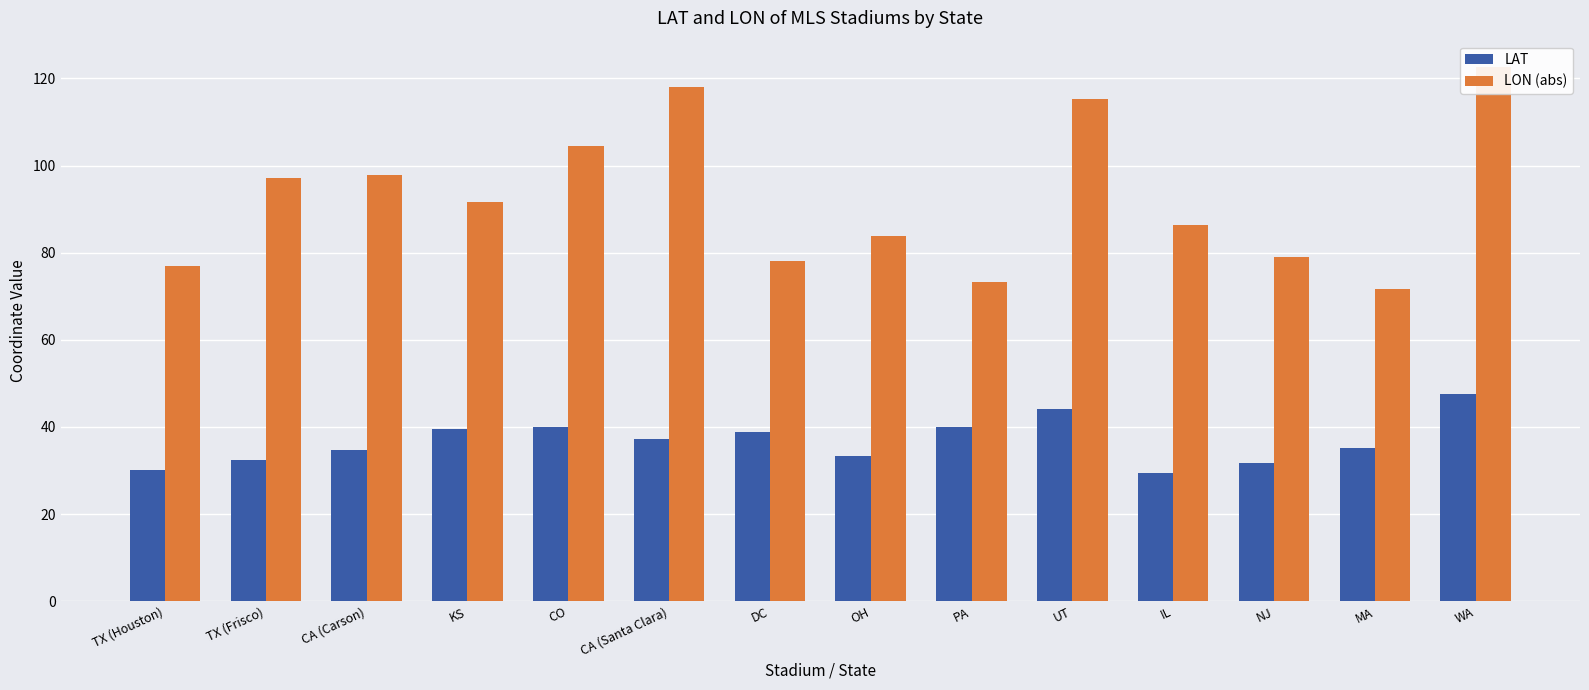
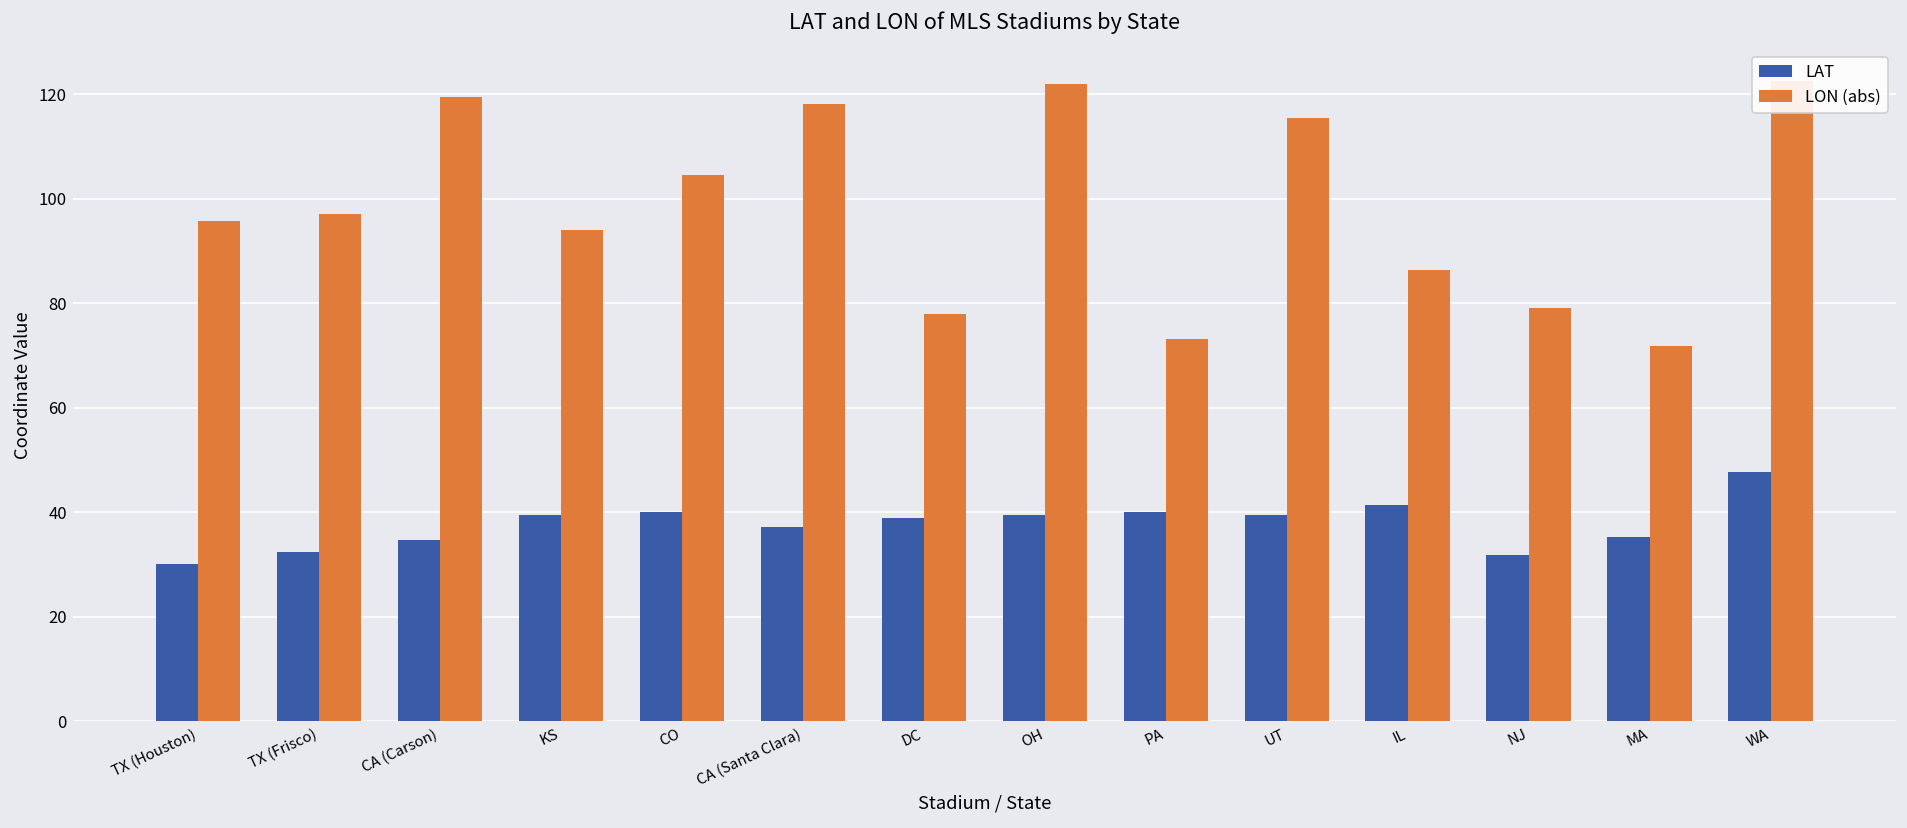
LON (abs), TX (Houston): 77 -> 96
LON (abs), CA (Carson): 98 -> 119
LON (abs), KS: 92 -> 94
LAT, OH: 33 -> 40
LON (abs), OH: 84 -> 122
LAT, UT: 44 -> 39
LAT, IL: 29 -> 41
